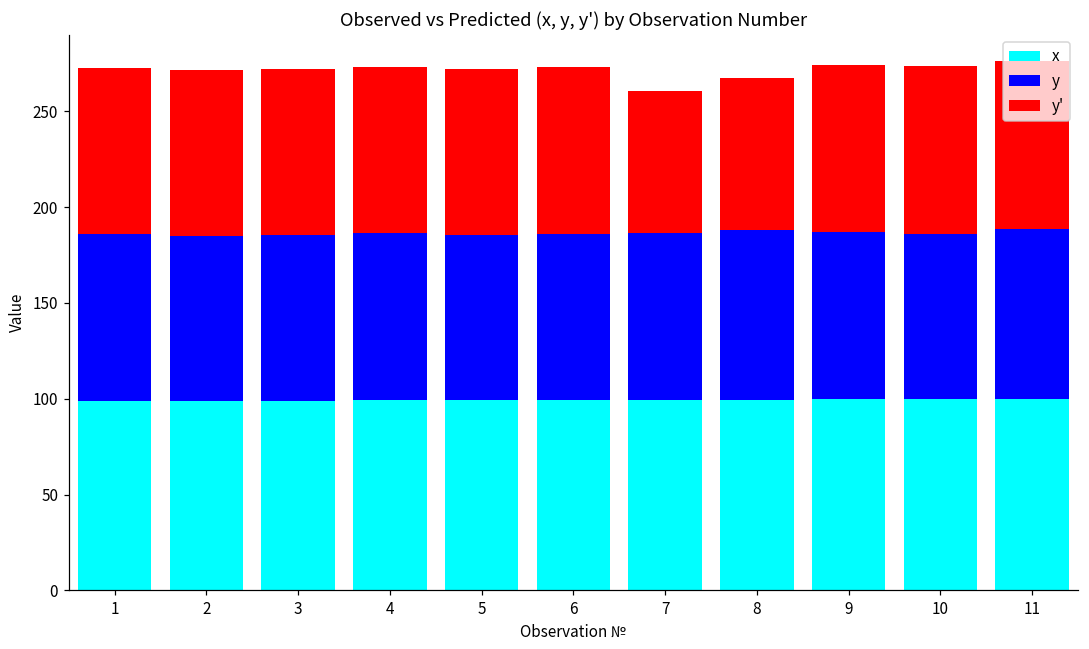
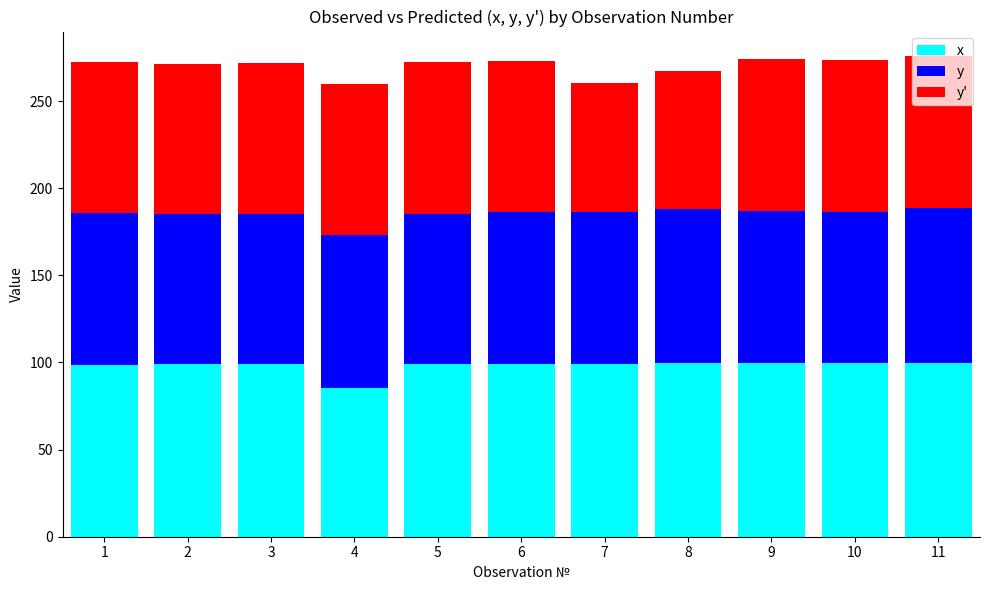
x, 4: 99 -> 86
